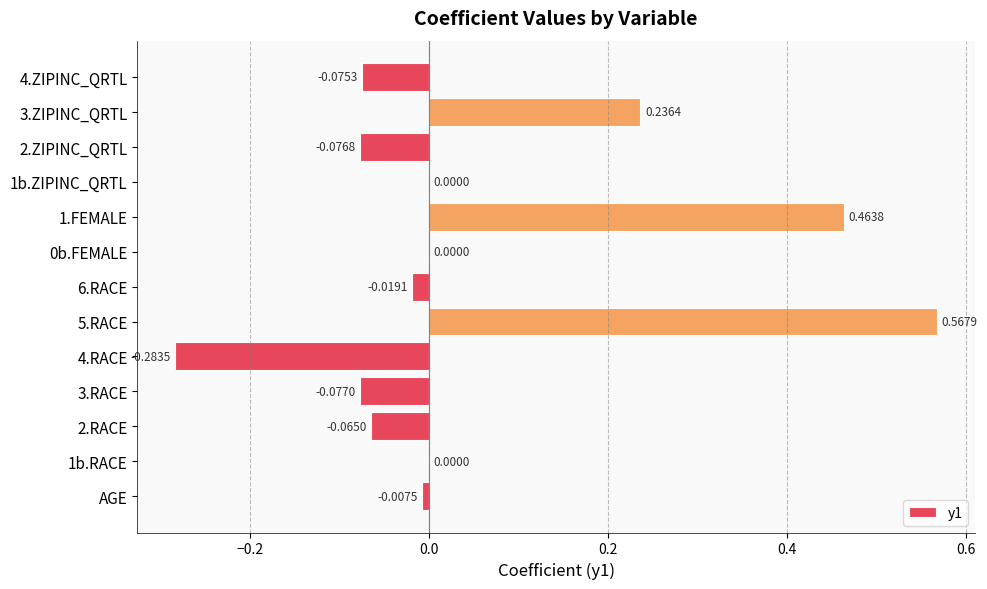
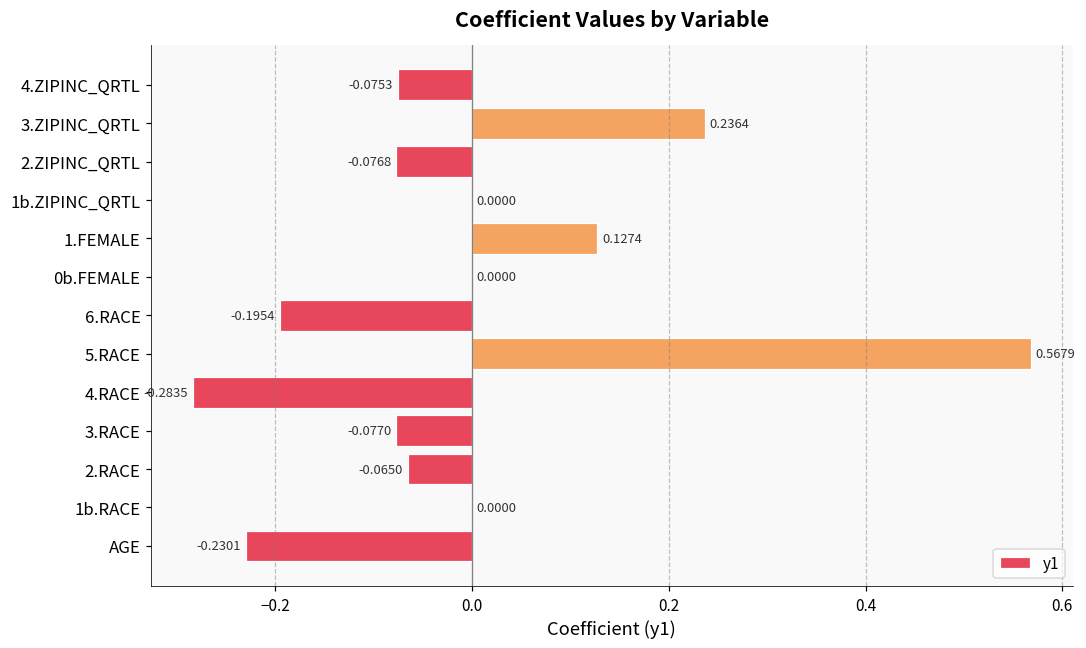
1.FEMALE: 0.4638 -> 0.1274
6.RACE: -0.0191 -> -0.1954
AGE: -0.0075 -> -0.2301
